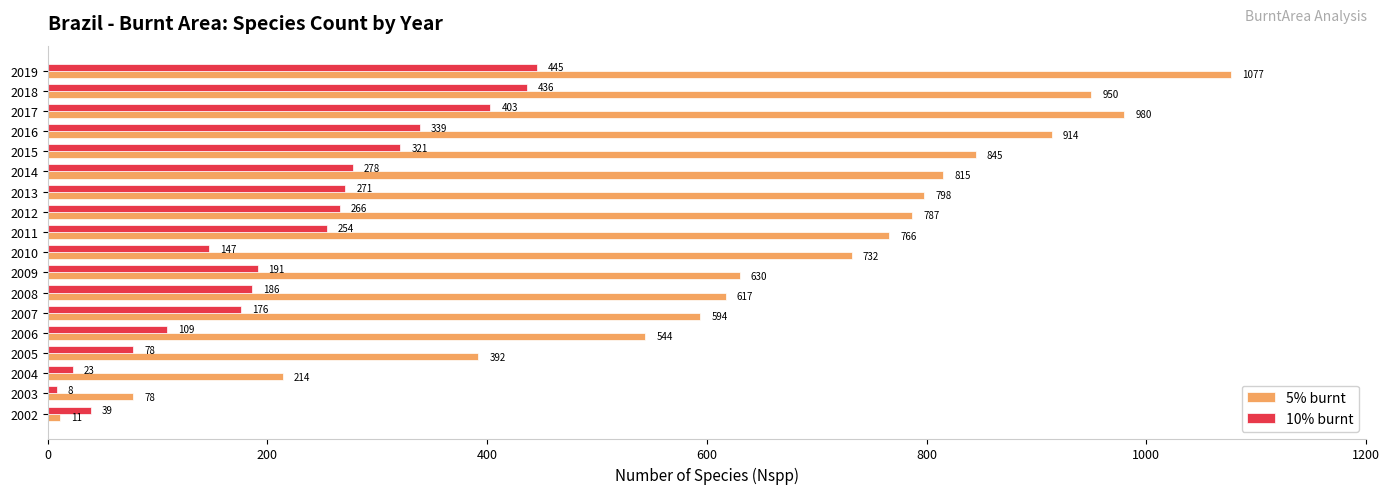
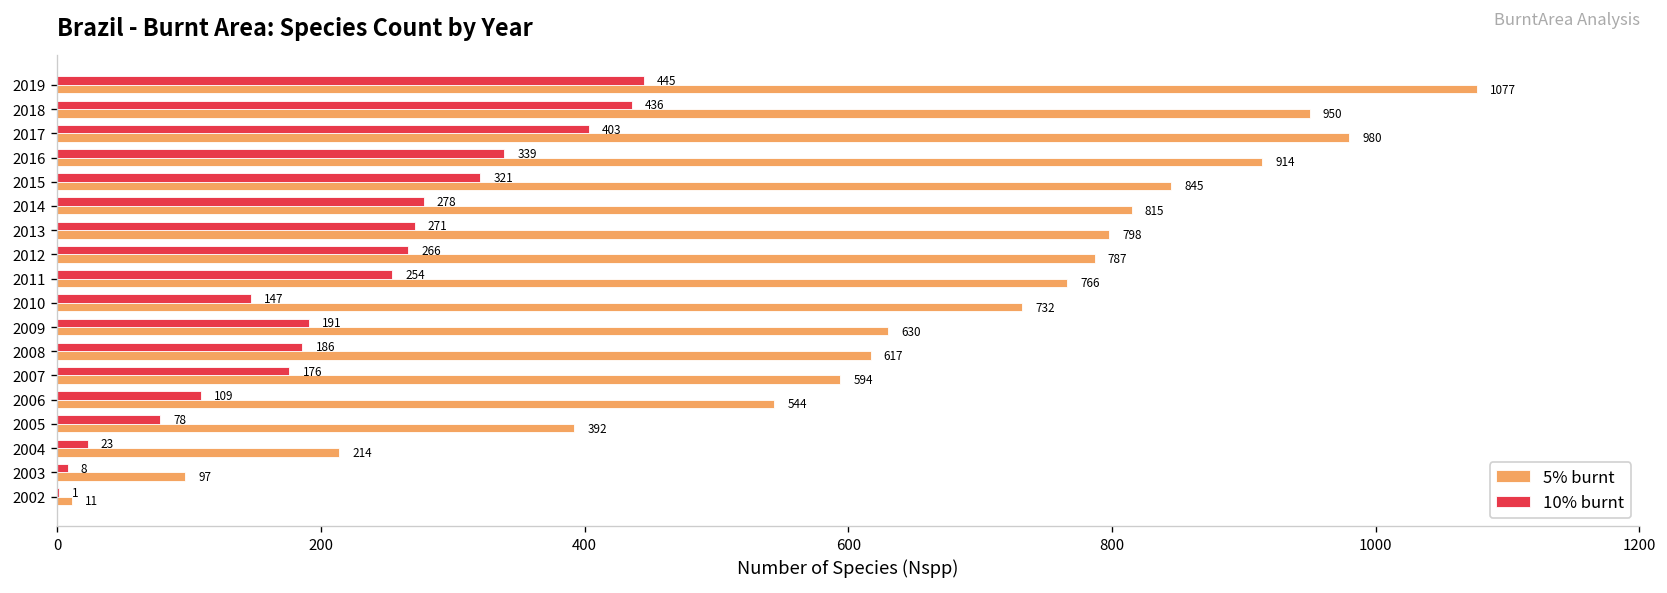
5% burnt, 2003: 78 -> 97
10% burnt, 2002: 39 -> 1
